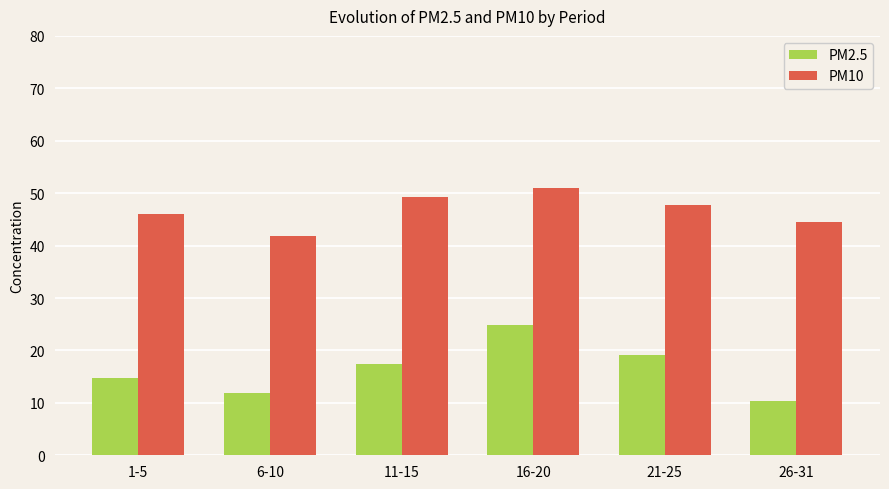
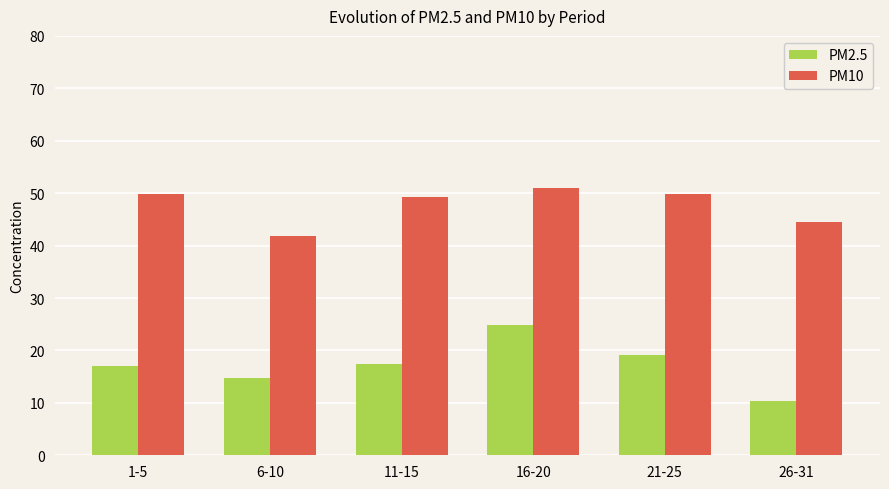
PM2.5, 1-5: 15 -> 17
PM10, 1-5: 46 -> 50
PM2.5, 6-10: 12 -> 15
PM10, 21-25: 48 -> 50
